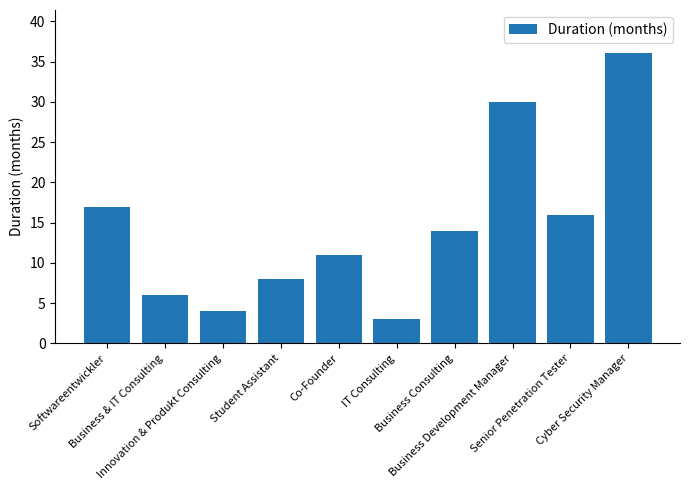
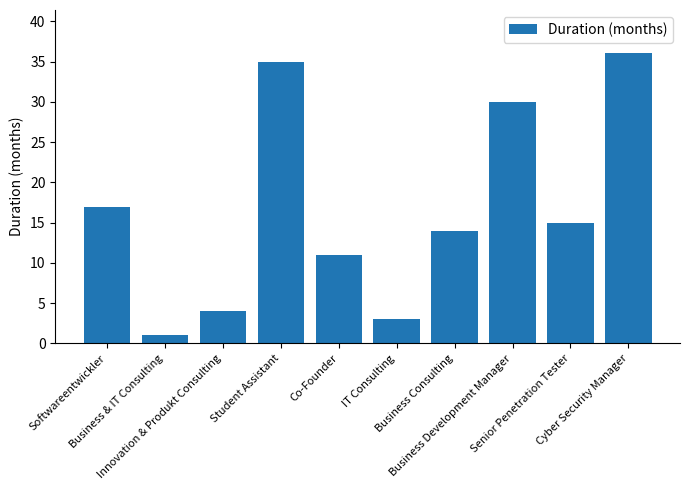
Business & IT Consulting: 6 -> 1
Student Assistant: 8 -> 35
Senior Penetration Tester: 16 -> 15
